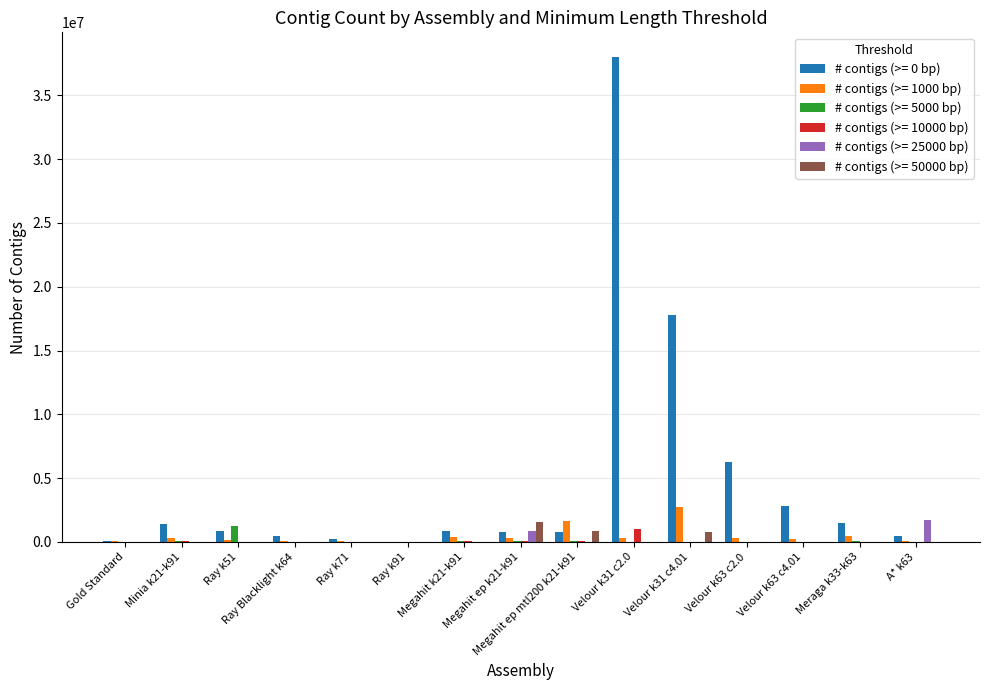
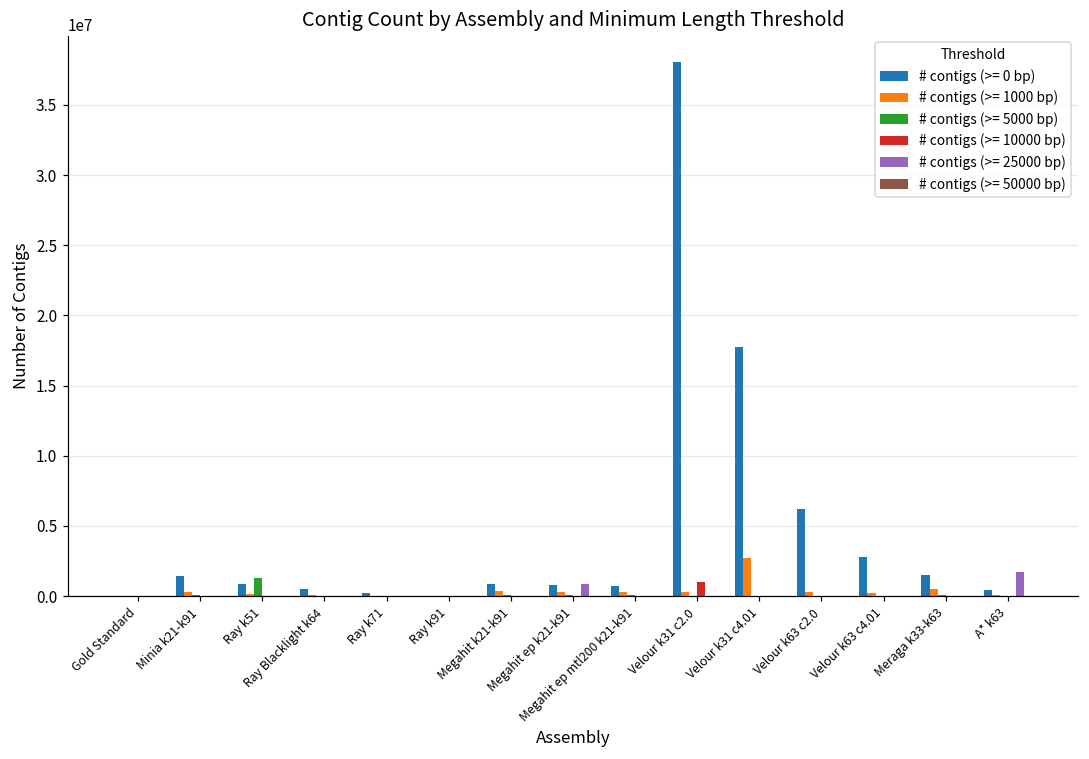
# contigs (>= 50000 bp), Megahit ep k21-k91: 1600000 -> 0
# contigs (>= 1000 bp), Megahit ep mtl200 k21-k91: 1600000 -> 300000
# contigs (>= 50000 bp), Megahit ep mtl200 k21-k91: 900000 -> 0
# contigs (>= 50000 bp), Velour k31 c4.01: 800000 -> 0
